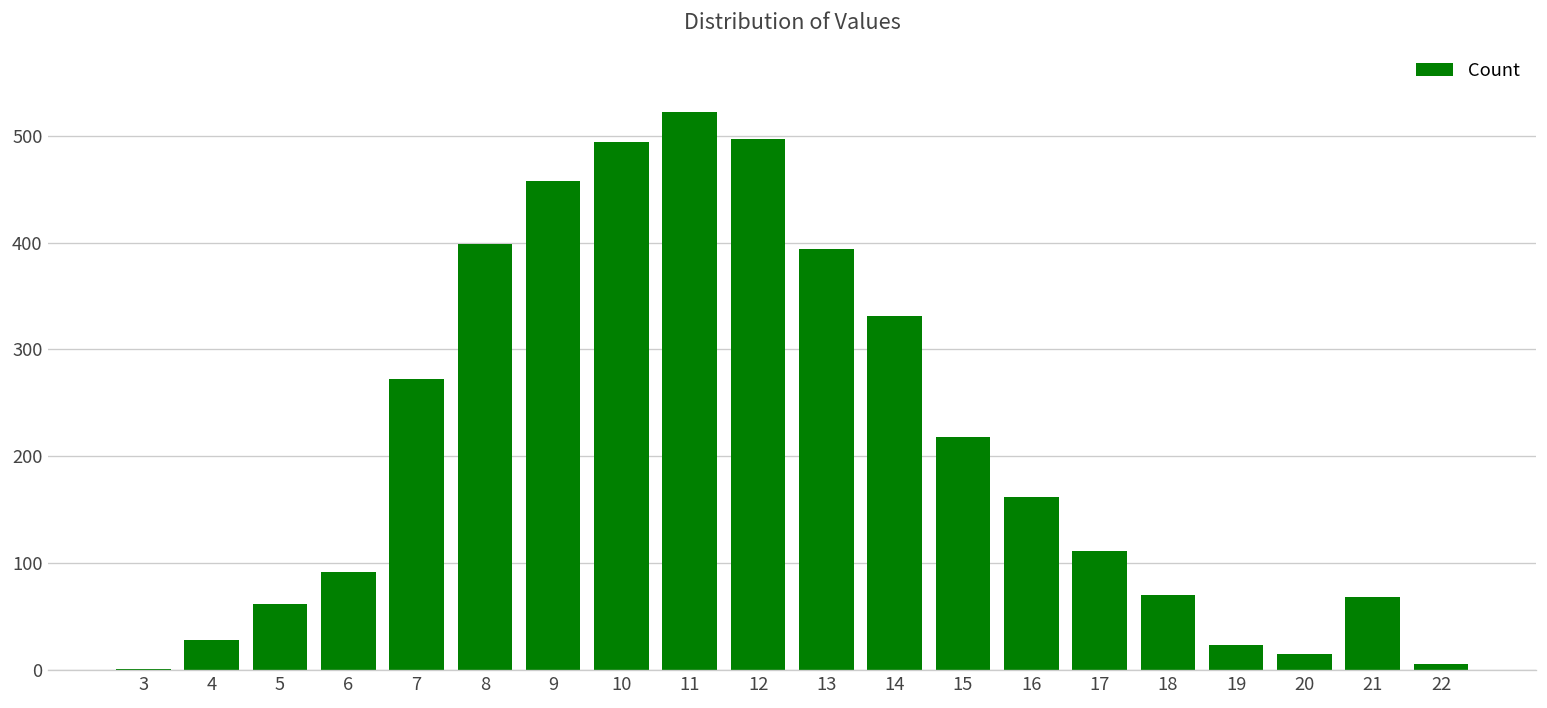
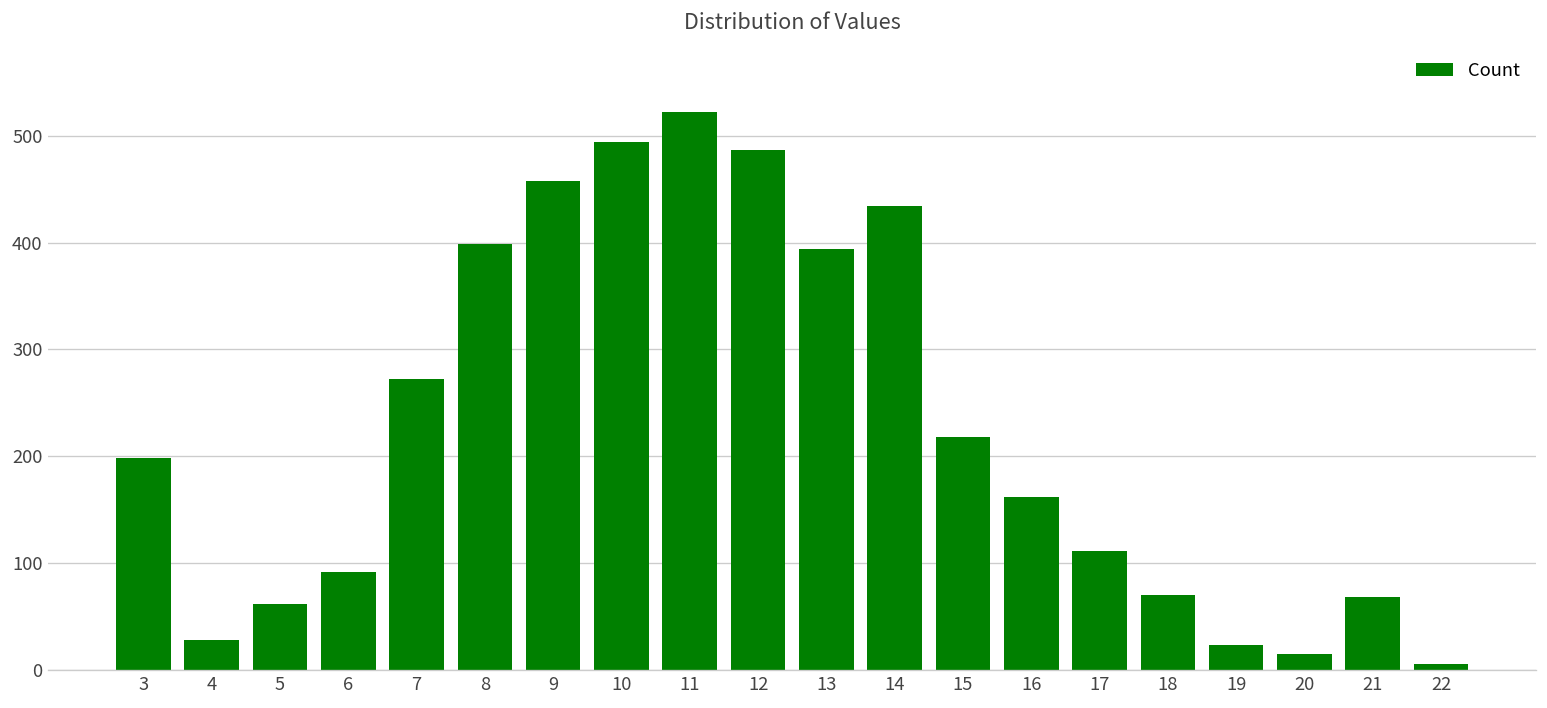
3: 0 -> 200
12: 500 -> 490
14: 330 -> 430
